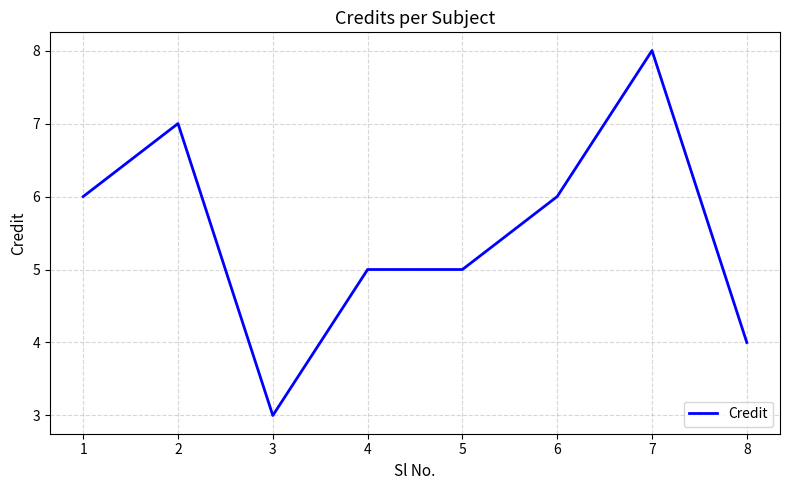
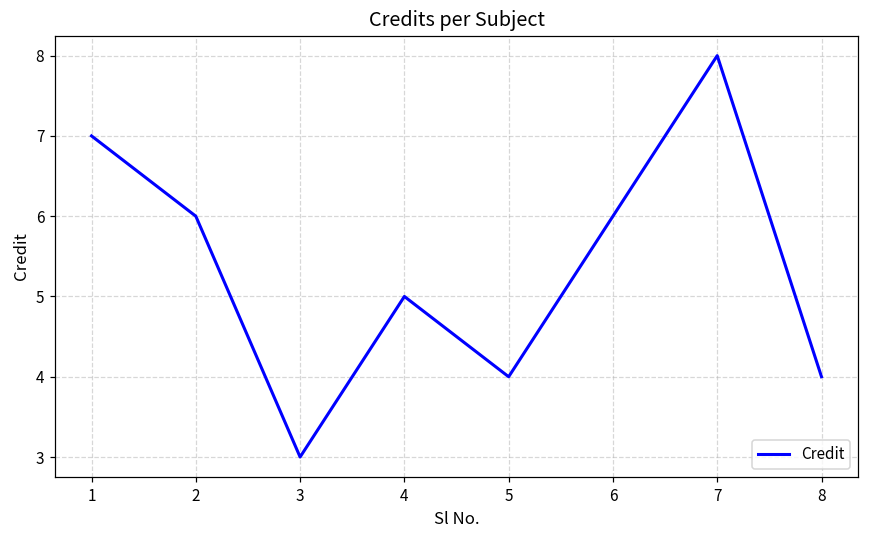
1: 6 -> 7
2: 7 -> 6
5: 5 -> 4
